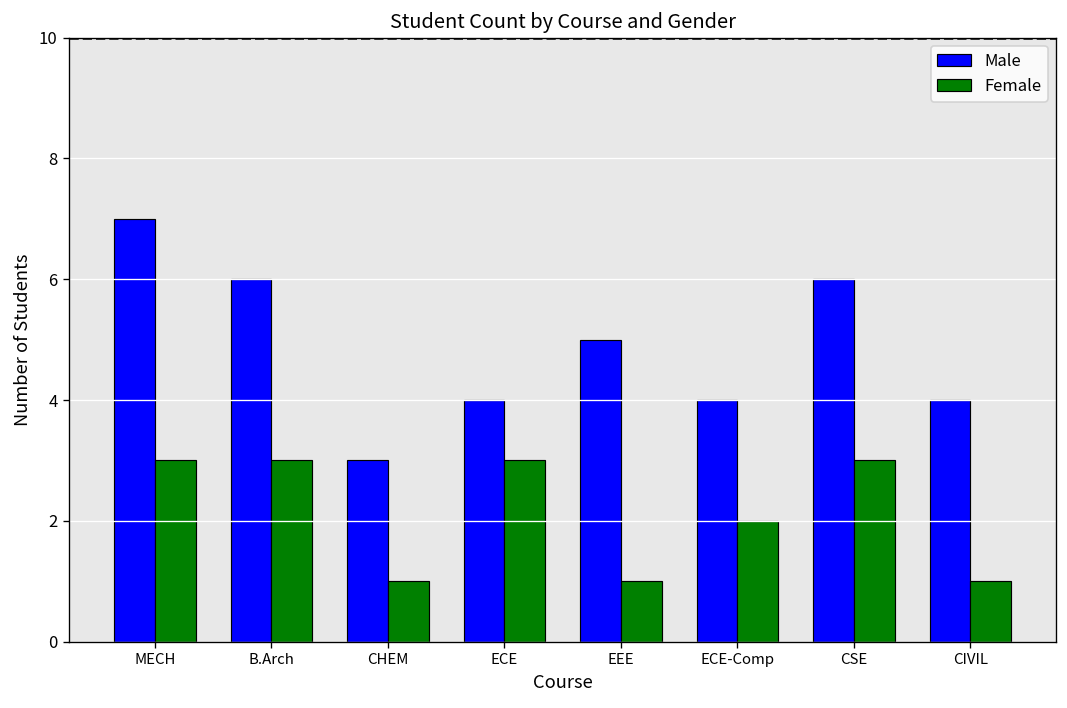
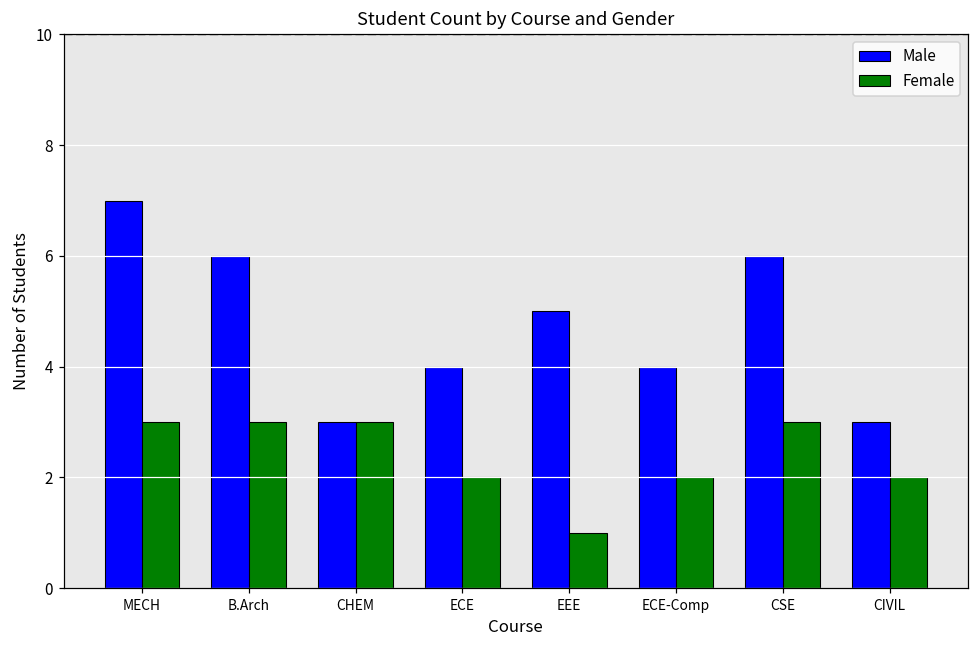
Female, CHEM: 1 -> 3
Female, ECE: 3 -> 2
Male, CIVIL: 4 -> 3
Female, CIVIL: 1 -> 2
